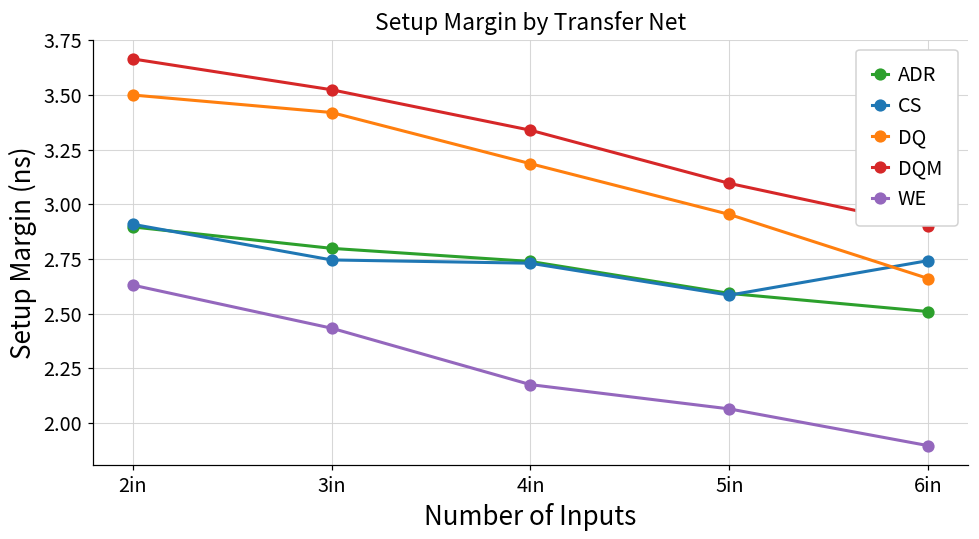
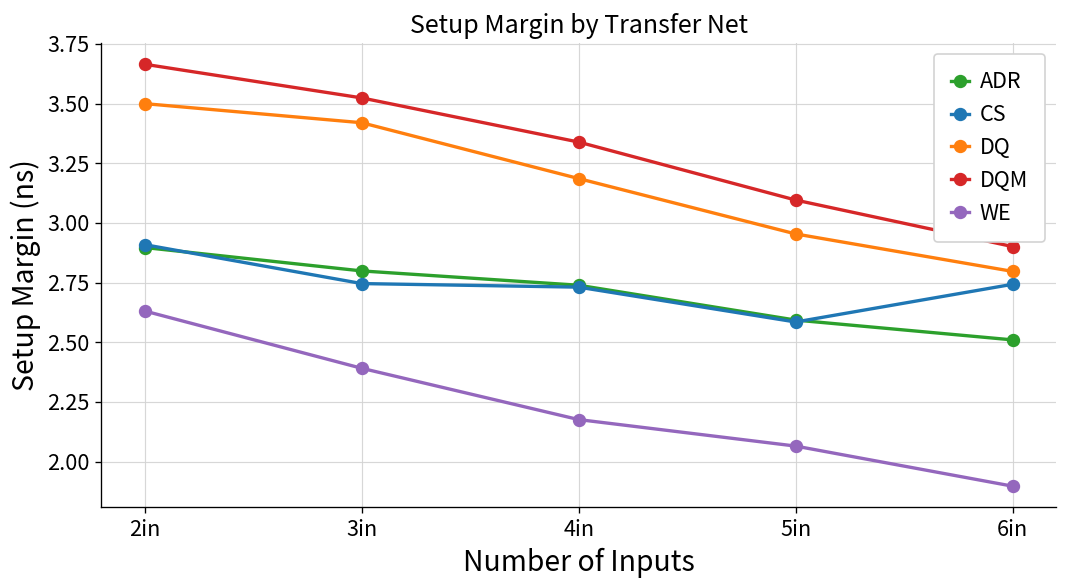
WE, 3in: 2.43 -> 2.39
DQ, 6in: 2.66 -> 2.80
